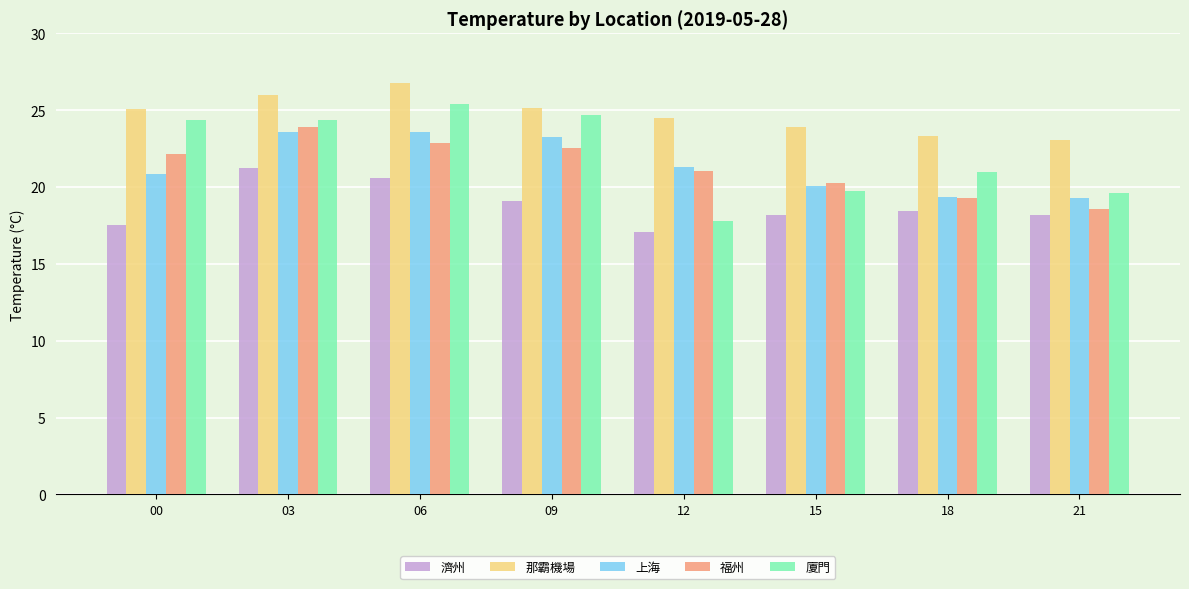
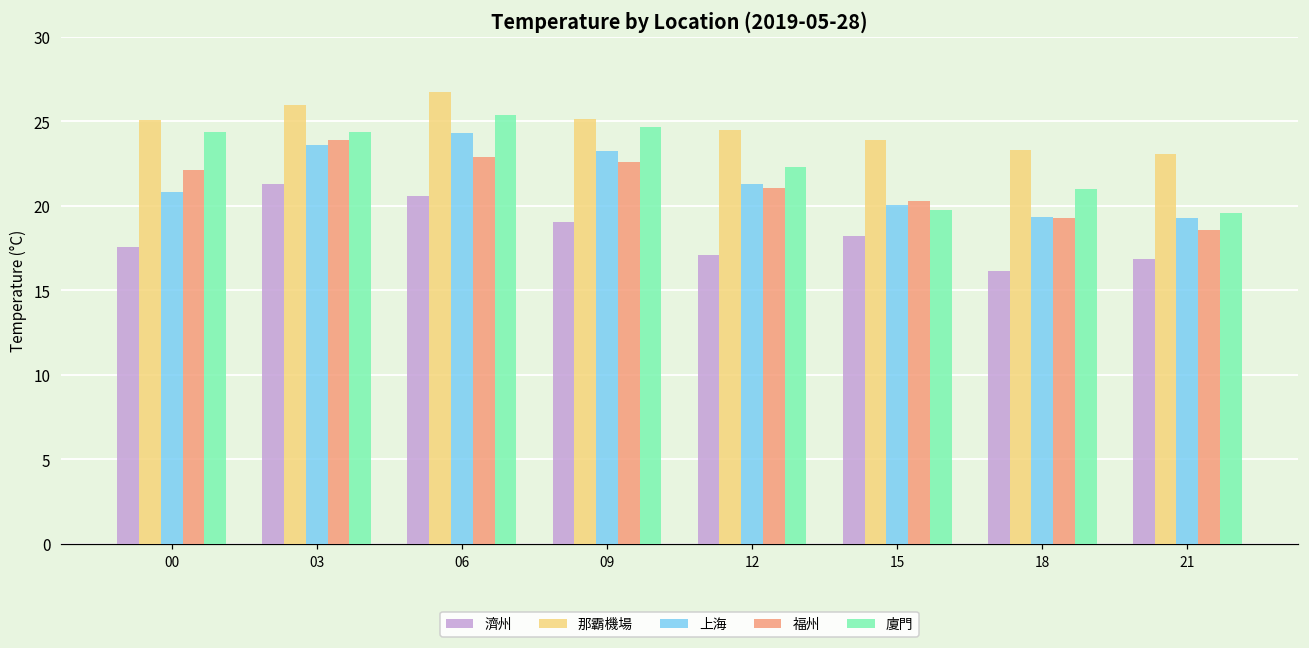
上海, 06: 23.6 -> 24.3
廈門, 12: 17.8 -> 22.3
濟州, 18: 18.5 -> 16.1
濟州, 21: 18.2 -> 16.9
